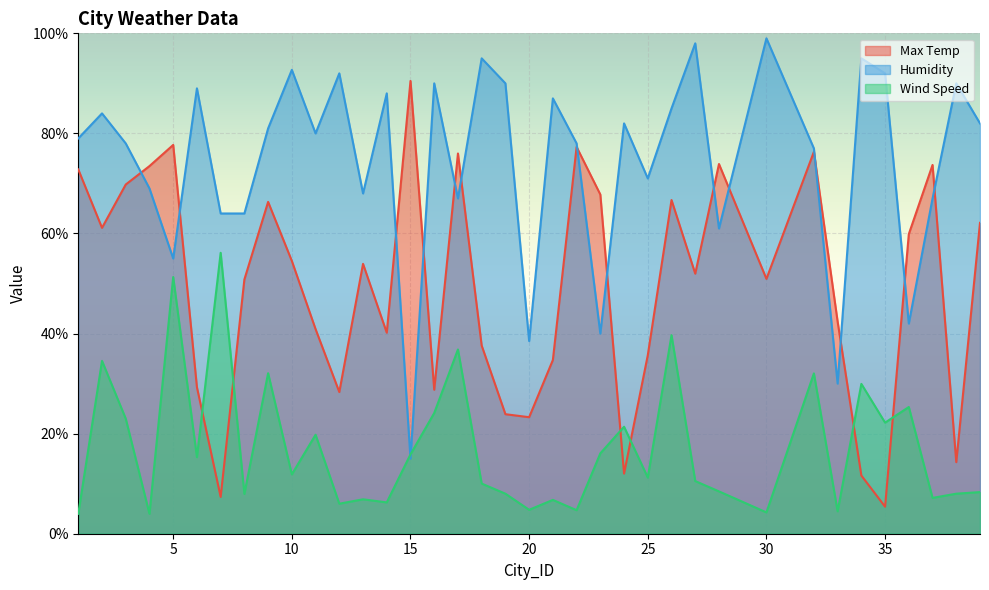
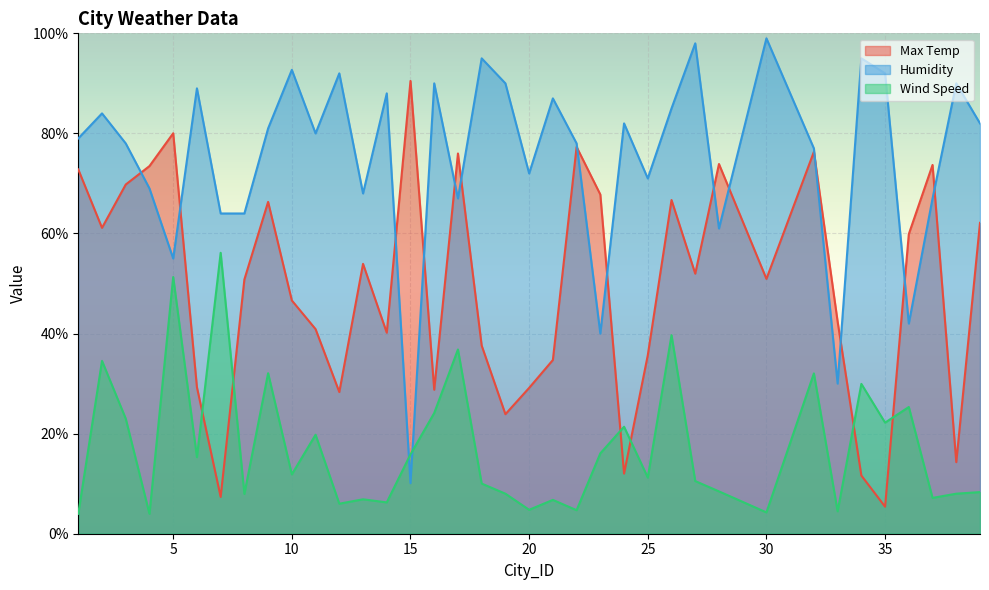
Max Temp, 5: 78% -> 80%
Max Temp, 10: 55% -> 47%
Humidity, 15: 15% -> 10%
Max Temp, 20: 23% -> 29%
Humidity, 20: 39% -> 72%
